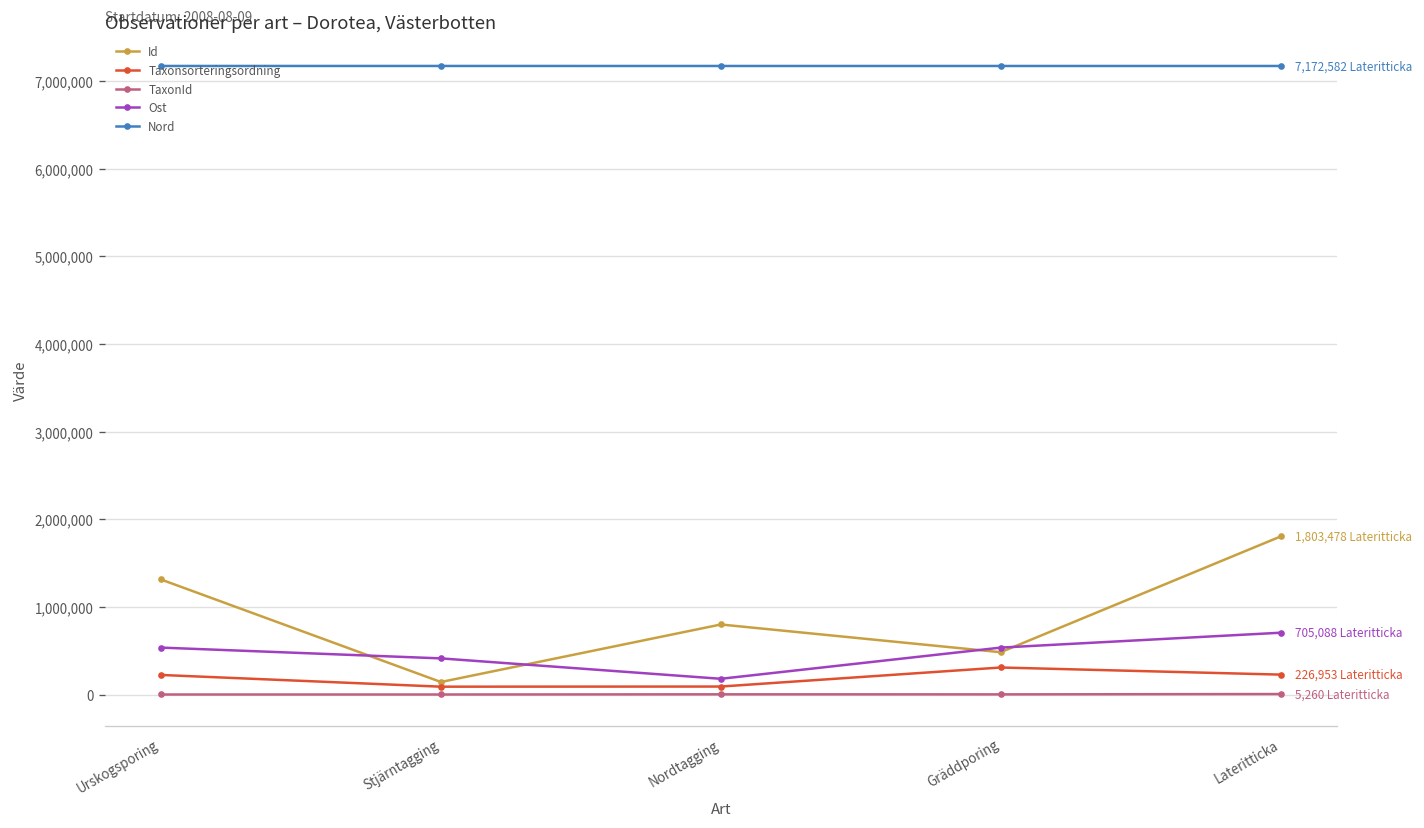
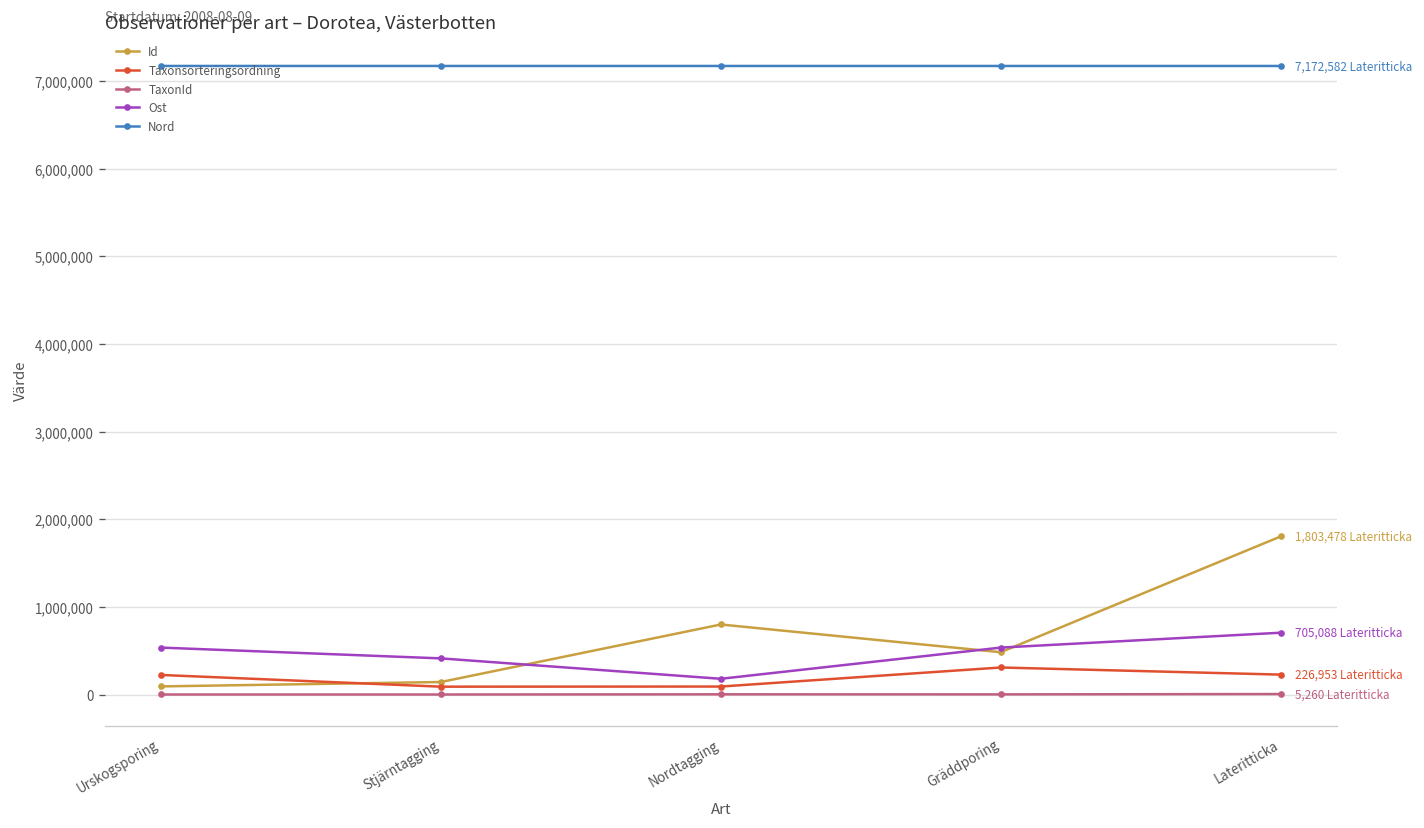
Id, Urskogsporing: 1,300,000 -> 100,000
